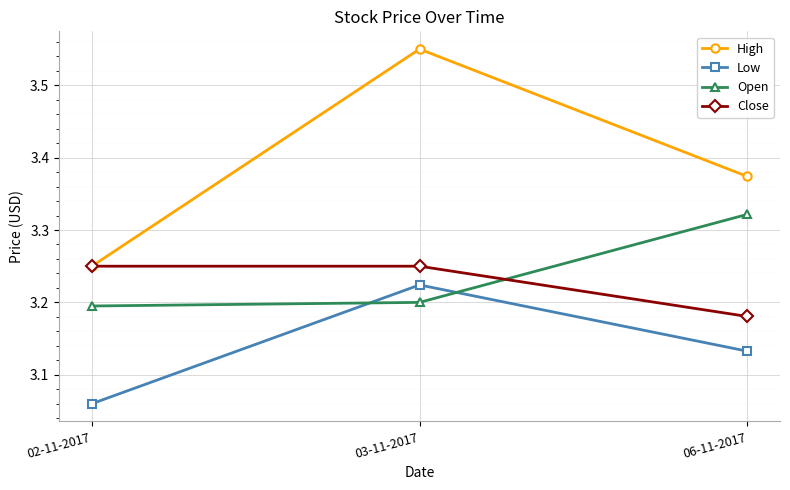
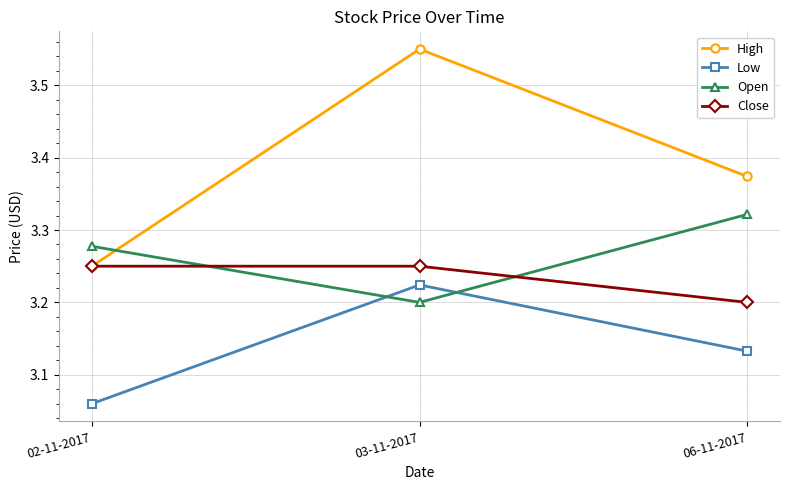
Open, 02-11-2017: 3.19 -> 3.28
Close, 06-11-2017: 3.18 -> 3.20
